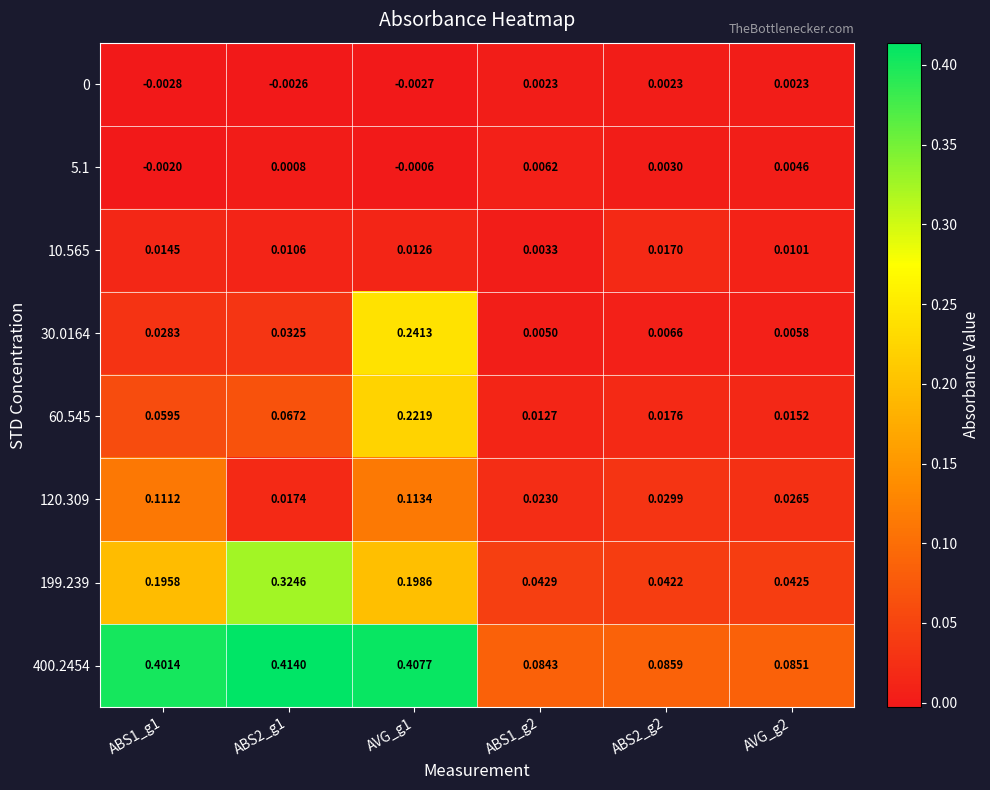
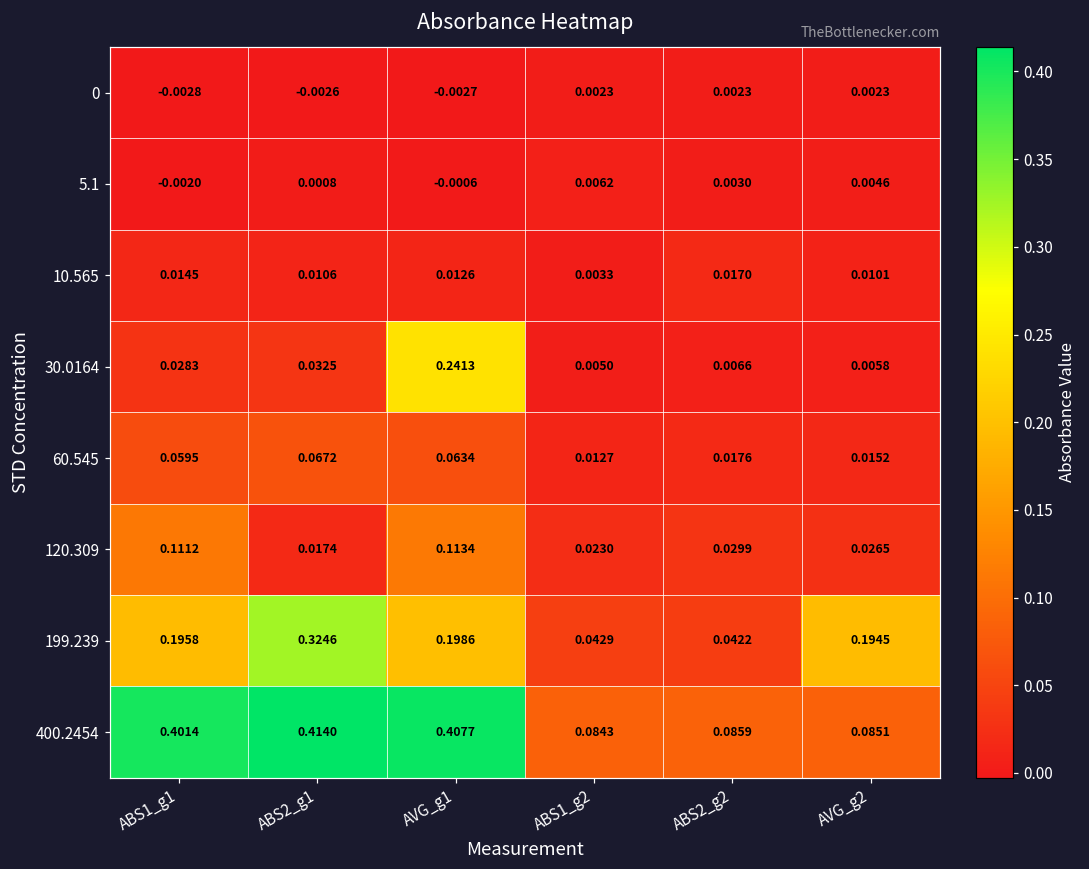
60.545, AVG_g1: 0.2219 -> 0.0634
199.239, AVG_g2: 0.0425 -> 0.1945
